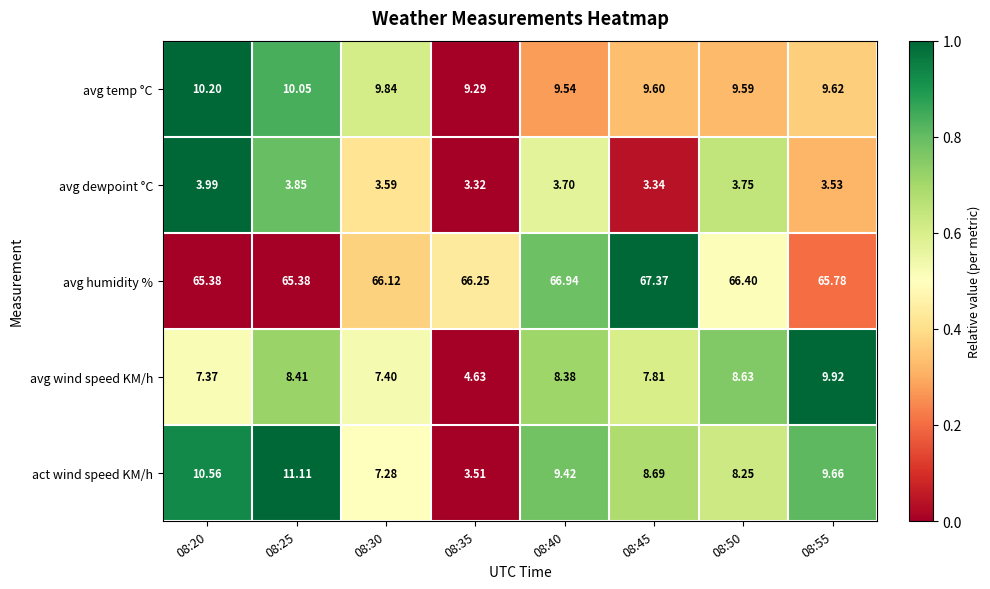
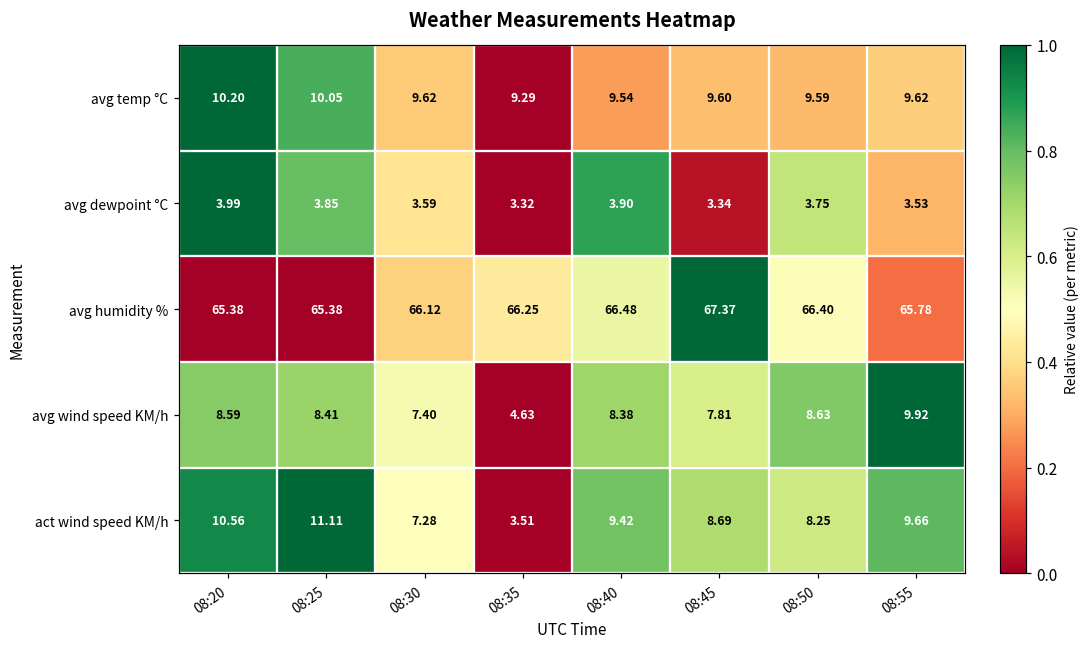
avg temp °C, 08:30: 9.84 -> 9.62
avg dewpoint °C, 08:40: 3.70 -> 3.90
avg humidity %, 08:40: 66.94 -> 66.48
avg wind speed KM/h, 08:20: 7.37 -> 8.59
